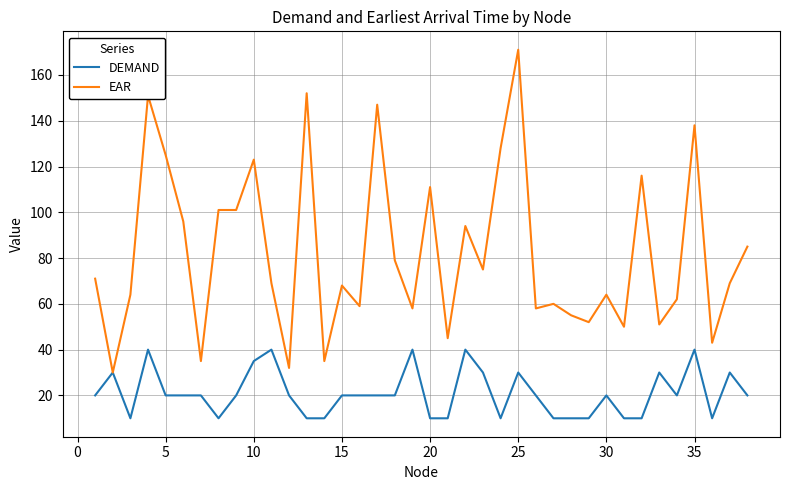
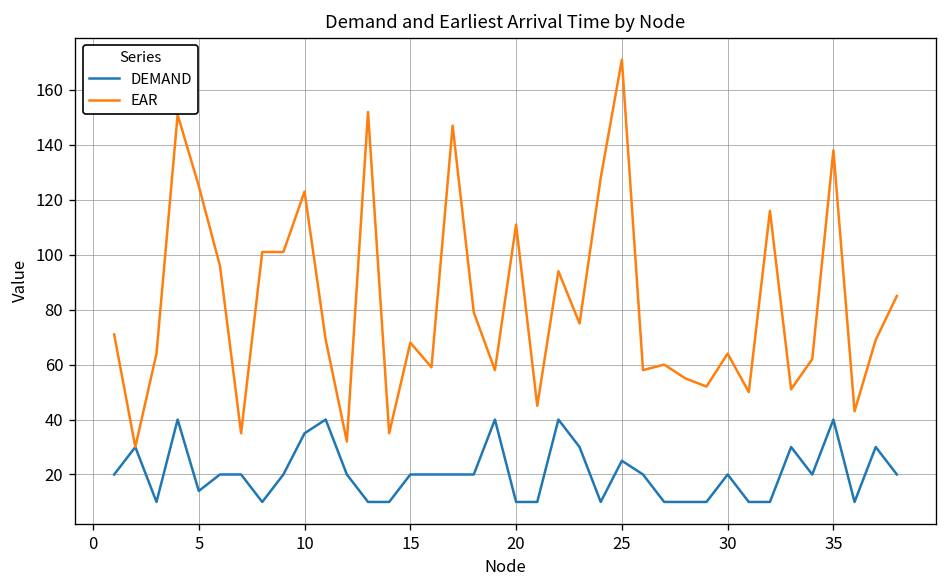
DEMAND, 5: 20 -> 14
DEMAND, 25: 30 -> 25
